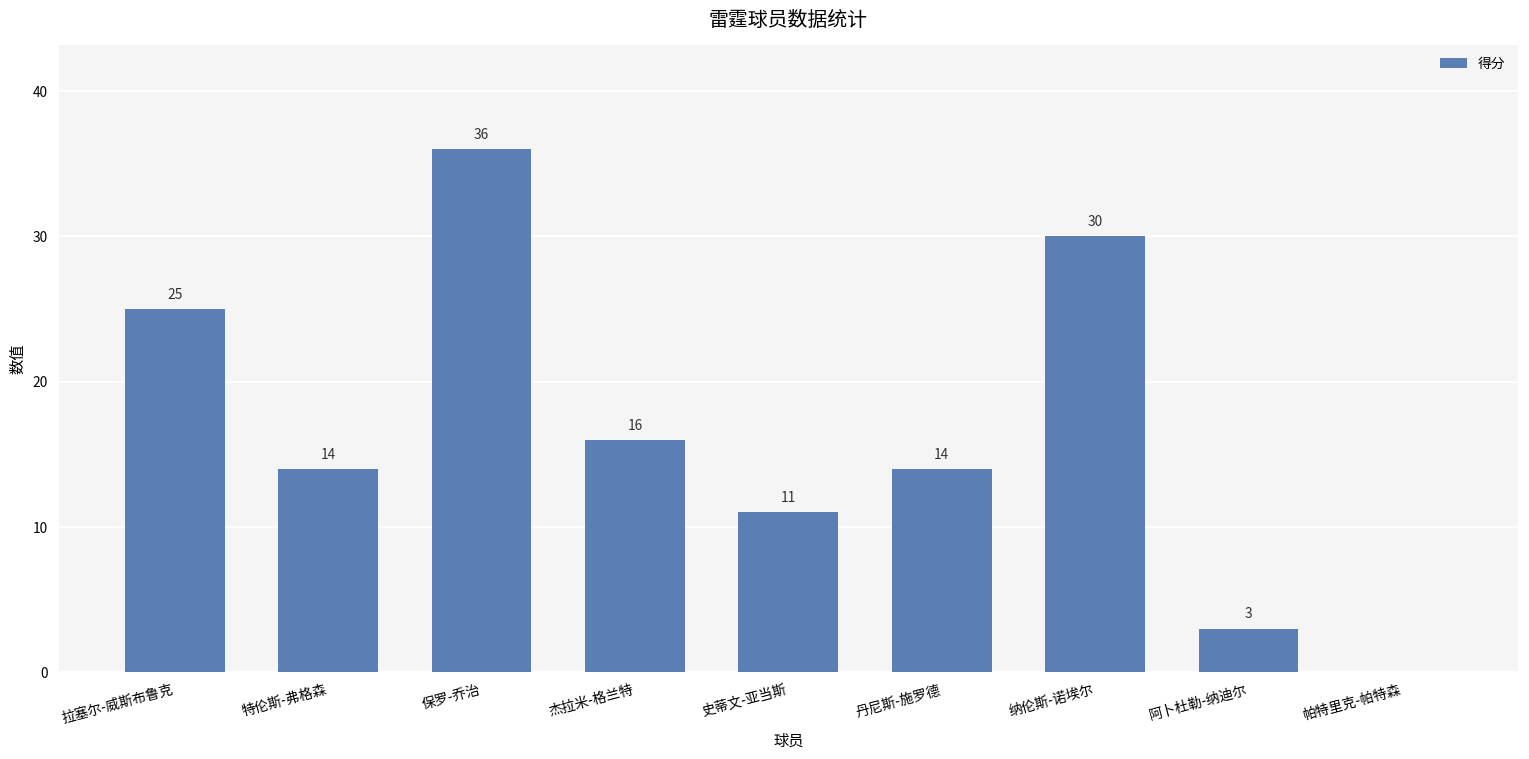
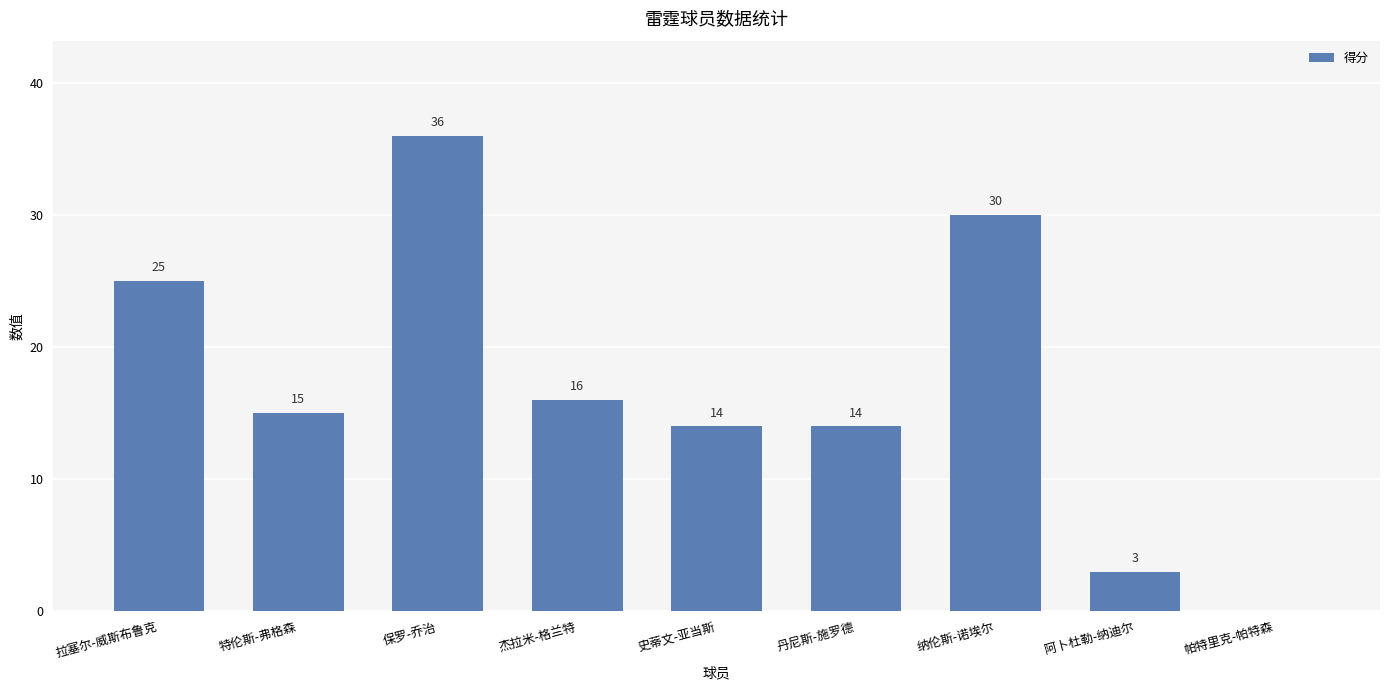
特伦斯-弗格森: 14 -> 15
史蒂文-亚当斯: 11 -> 14
